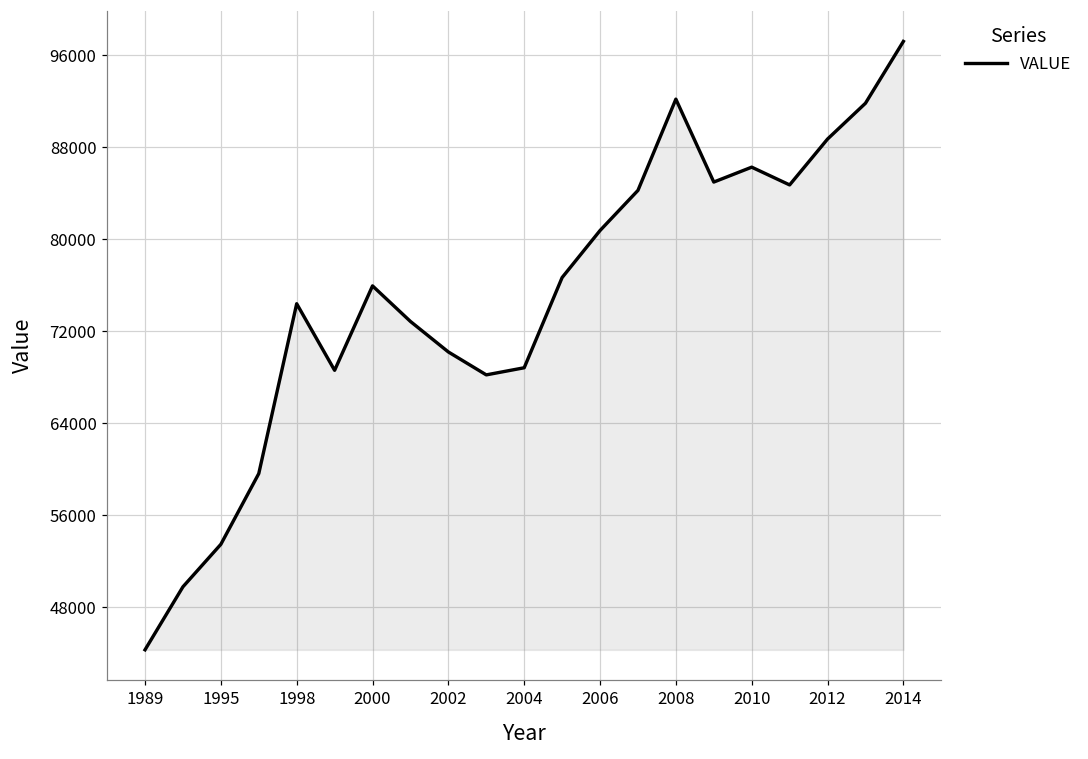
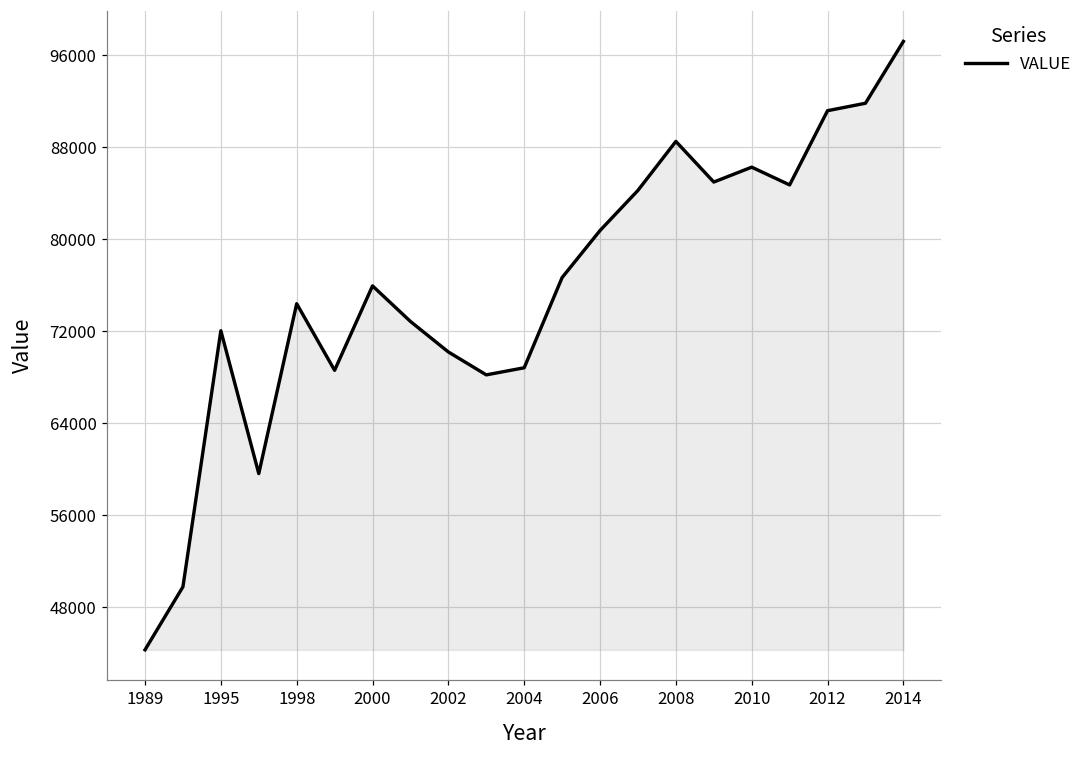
1995: 53500 -> 72100
2008: 92200 -> 88500
2012: 88700 -> 91200
